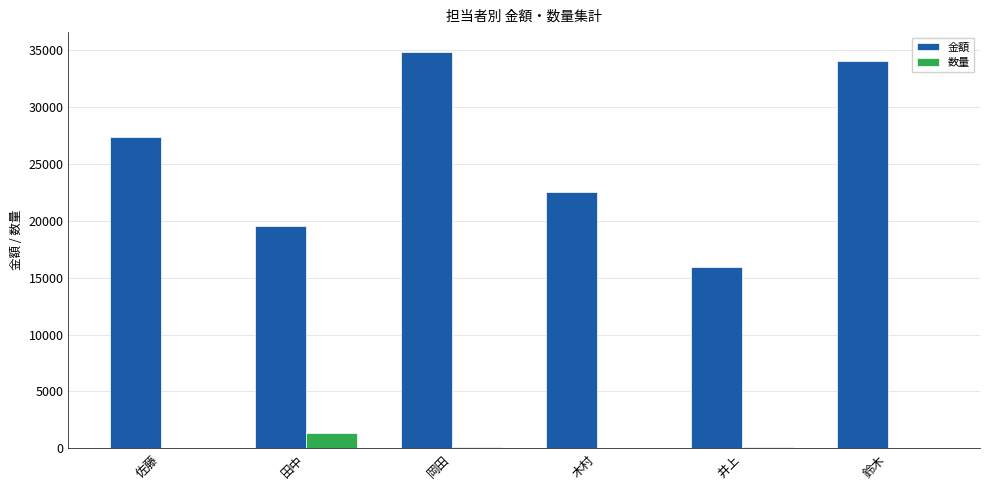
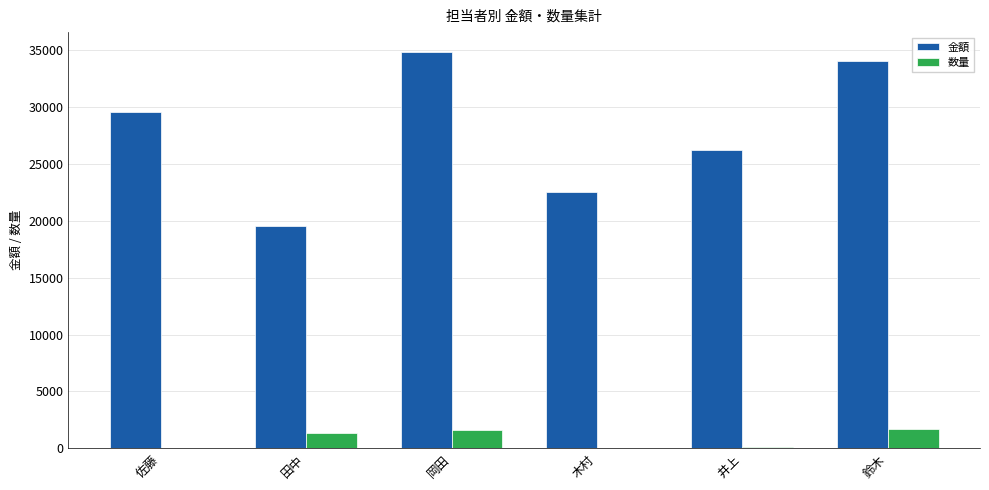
金額, 佐藤: 27400 -> 29600
数量, 岡田: 100 -> 1600
金額, 井上: 16000 -> 26200
数量, 鈴木: 100 -> 1700
